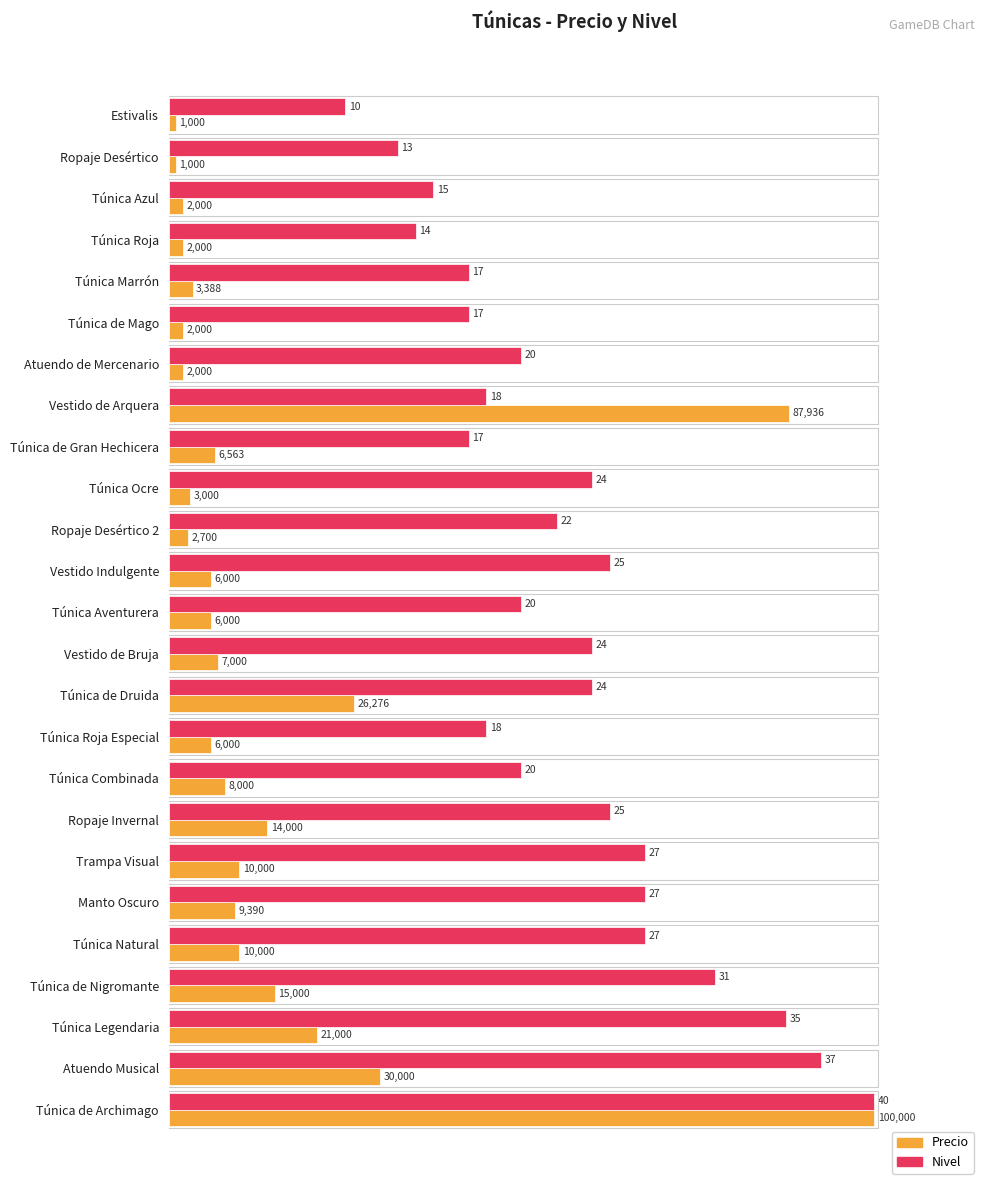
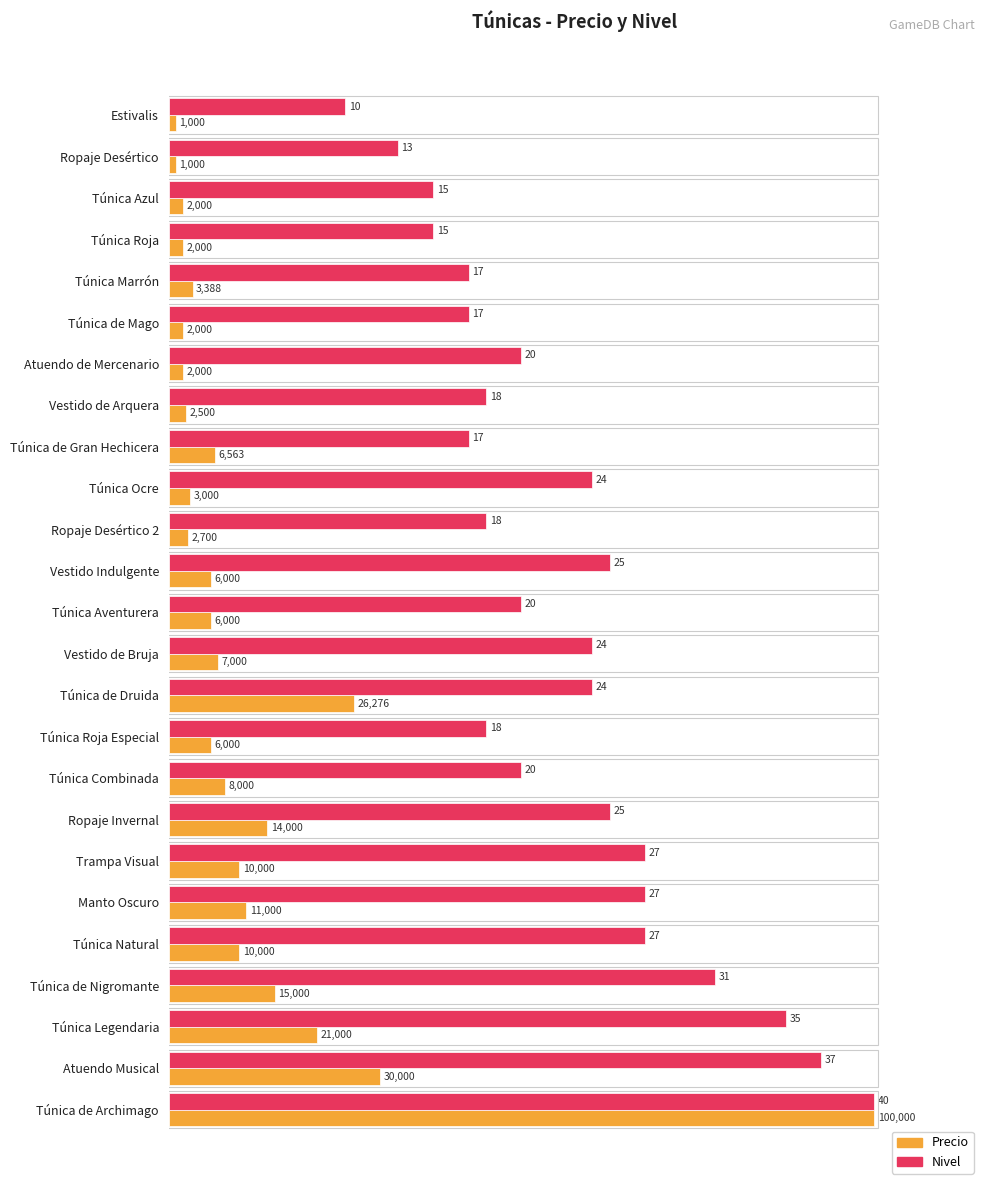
Nivel, Túnica Roja: 14 -> 15
Precio, Vestido de Arquera: 87,936 -> 2,500
Nivel, Ropaje Desértico 2: 22 -> 18
Precio, Manto Oscuro: 9,390 -> 11,000
